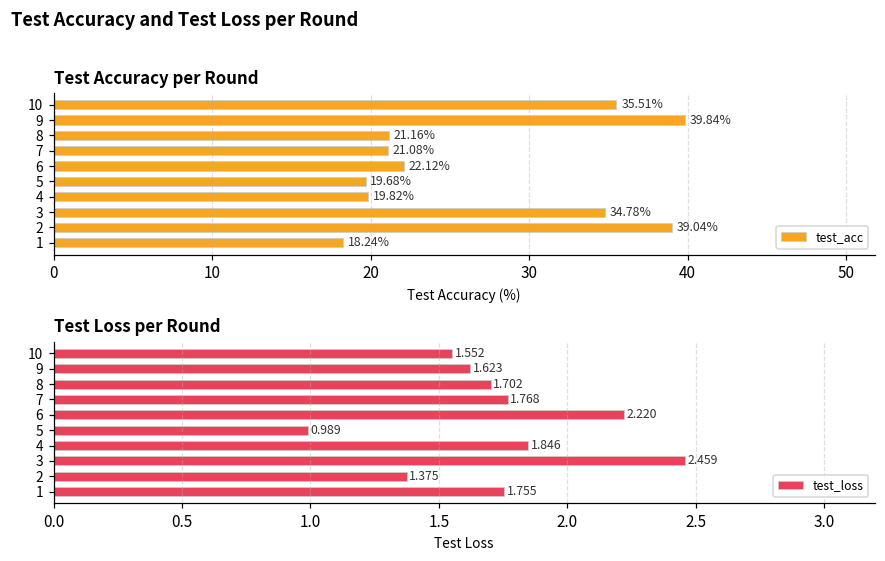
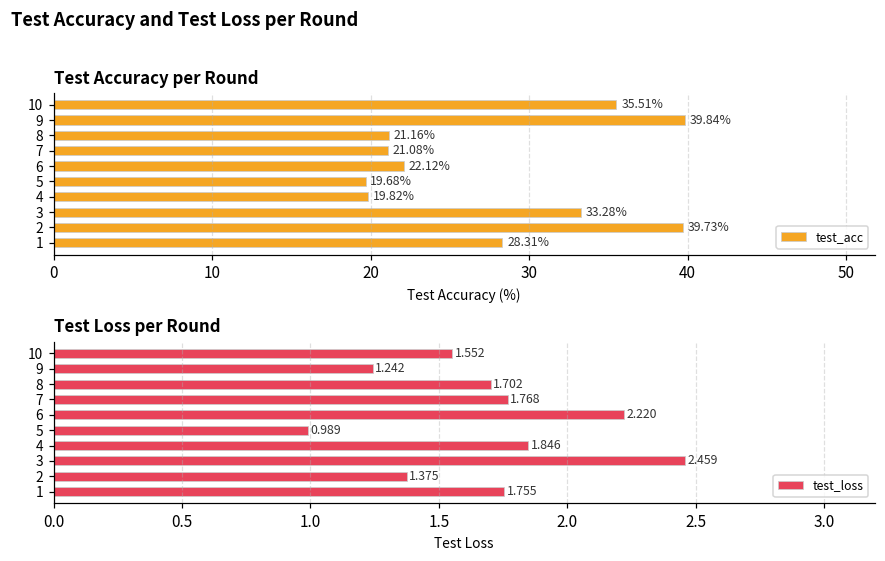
Test Accuracy per Round, 3: 34.78% -> 33.28%
Test Accuracy per Round, 2: 39.04% -> 39.73%
Test Accuracy per Round, 1: 18.24% -> 28.31%
Test Loss per Round, 9: 1.623 -> 1.242
